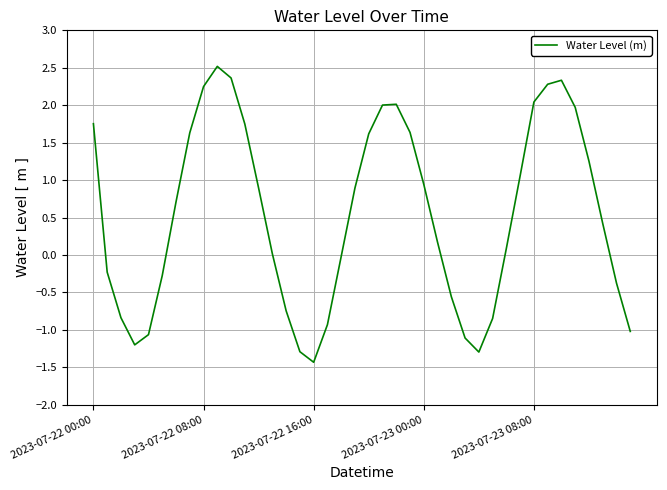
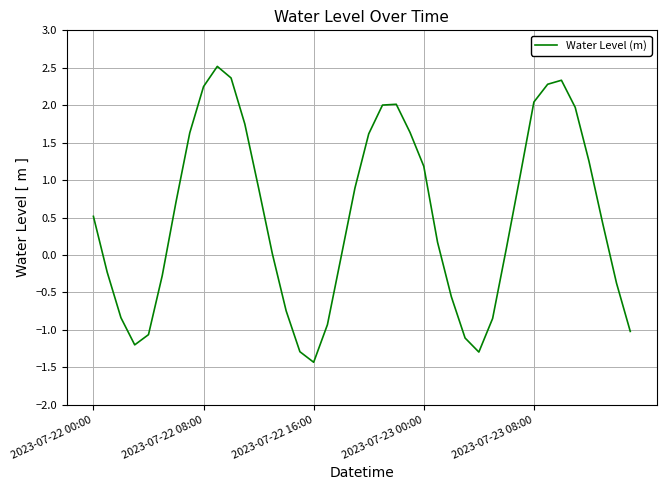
2023-07-22 00:00: 1.8 -> 0.5
2023-07-23 00:00: 0.9 -> 1.2
